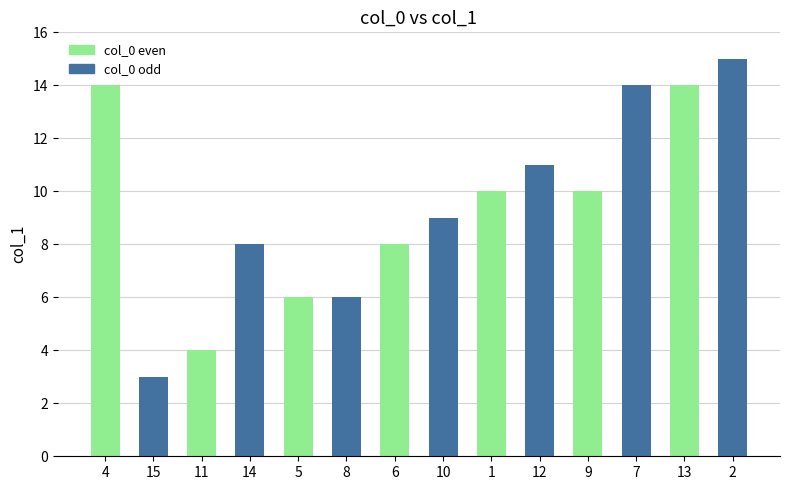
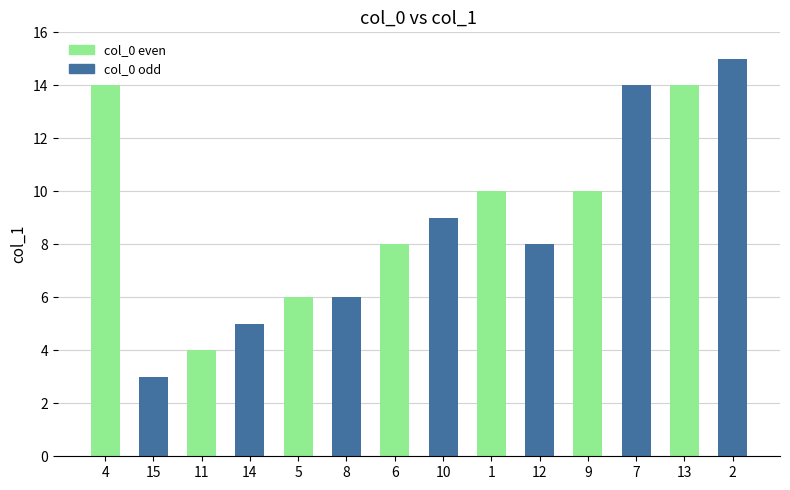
14: 8 -> 5
12: 11 -> 8
